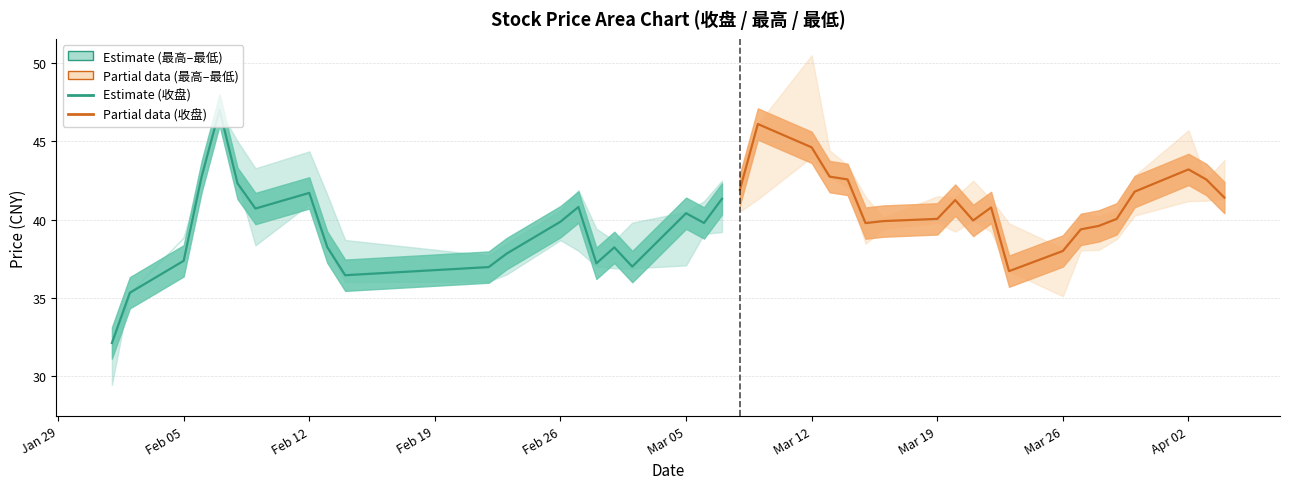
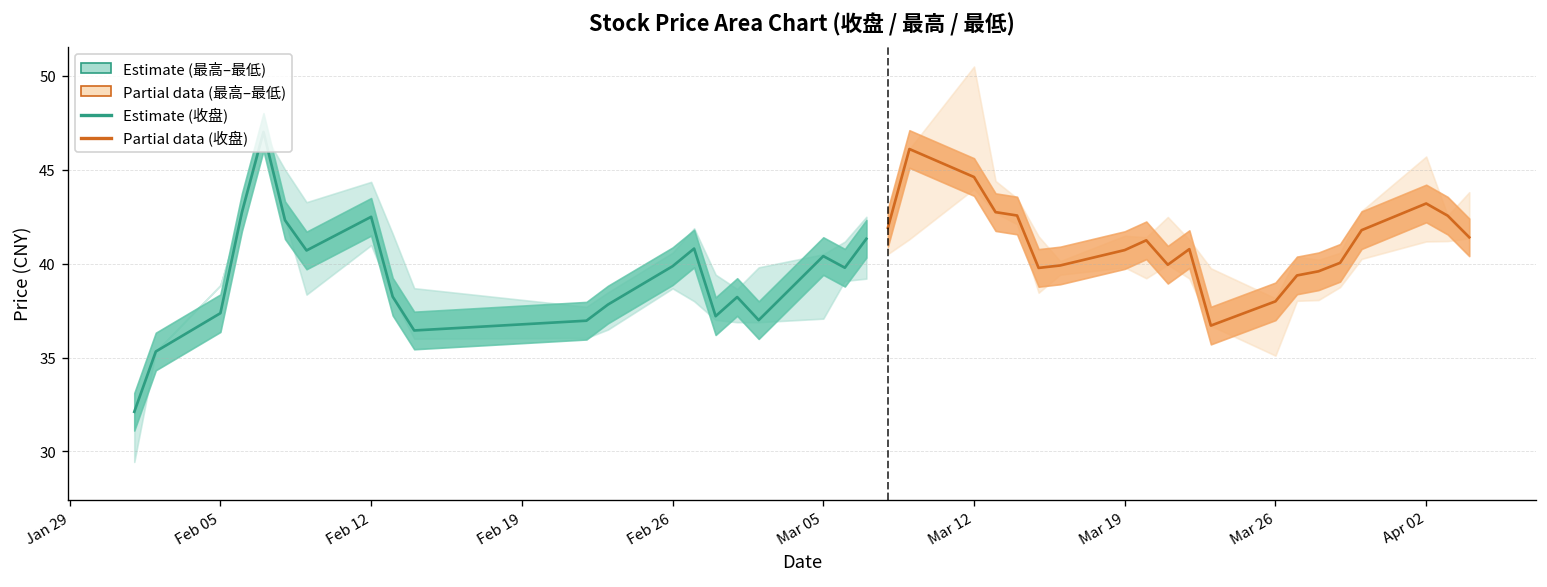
Estimate (收盘), Feb 12: 41.7 -> 42.5
Partial data (收盘), Mar 19: 40.0 -> 40.7
